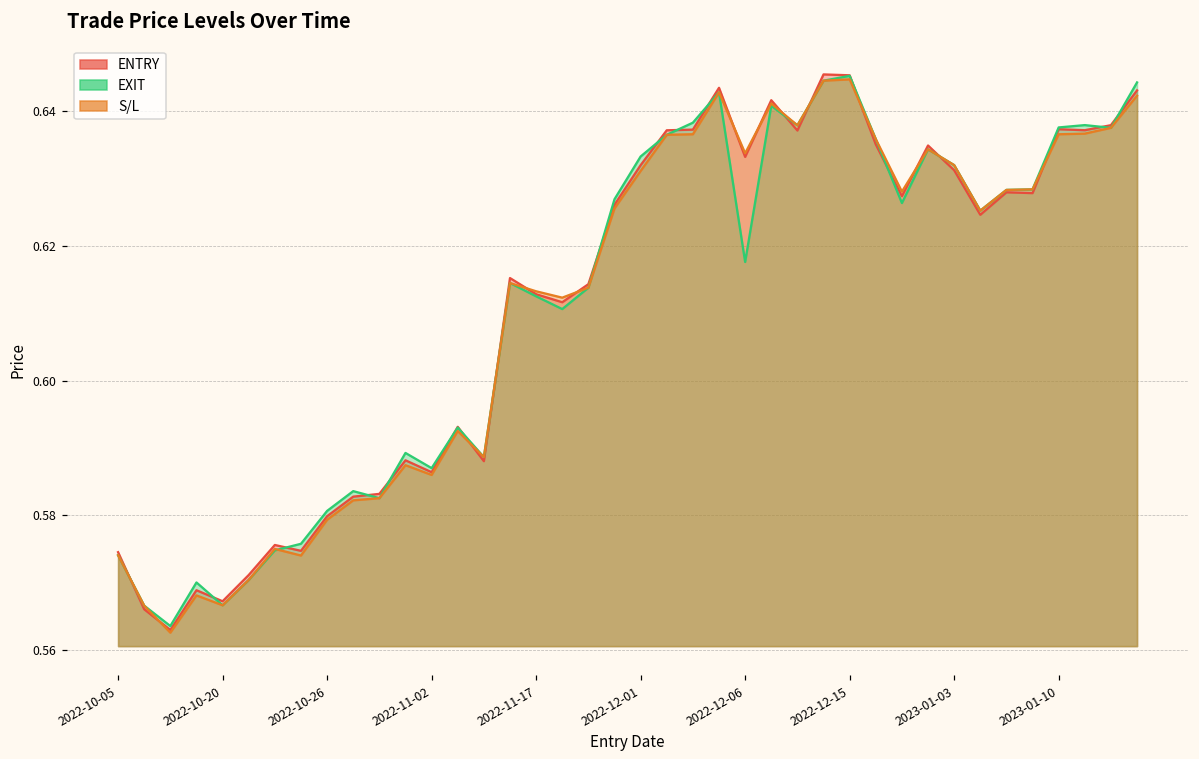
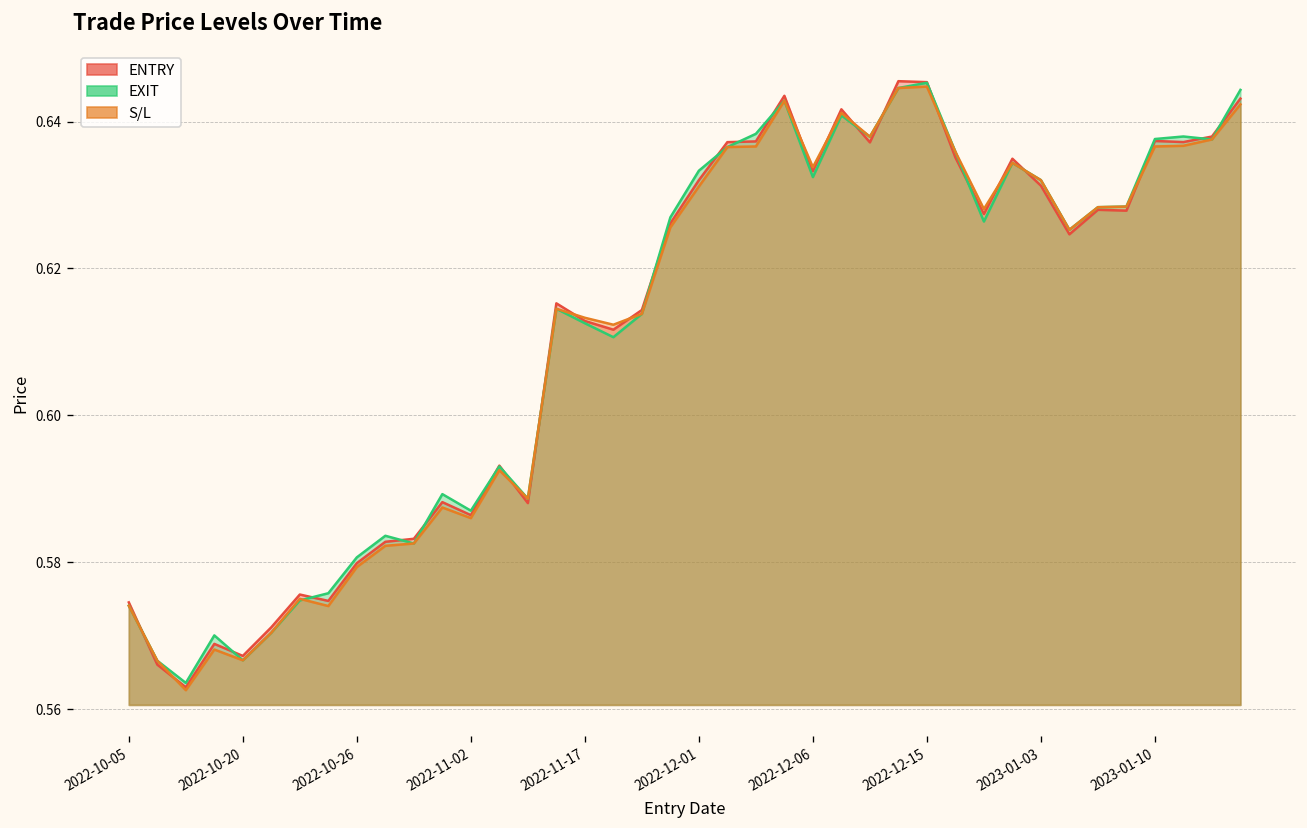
EXIT, 2022-12-06: 0.618 -> 0.632
